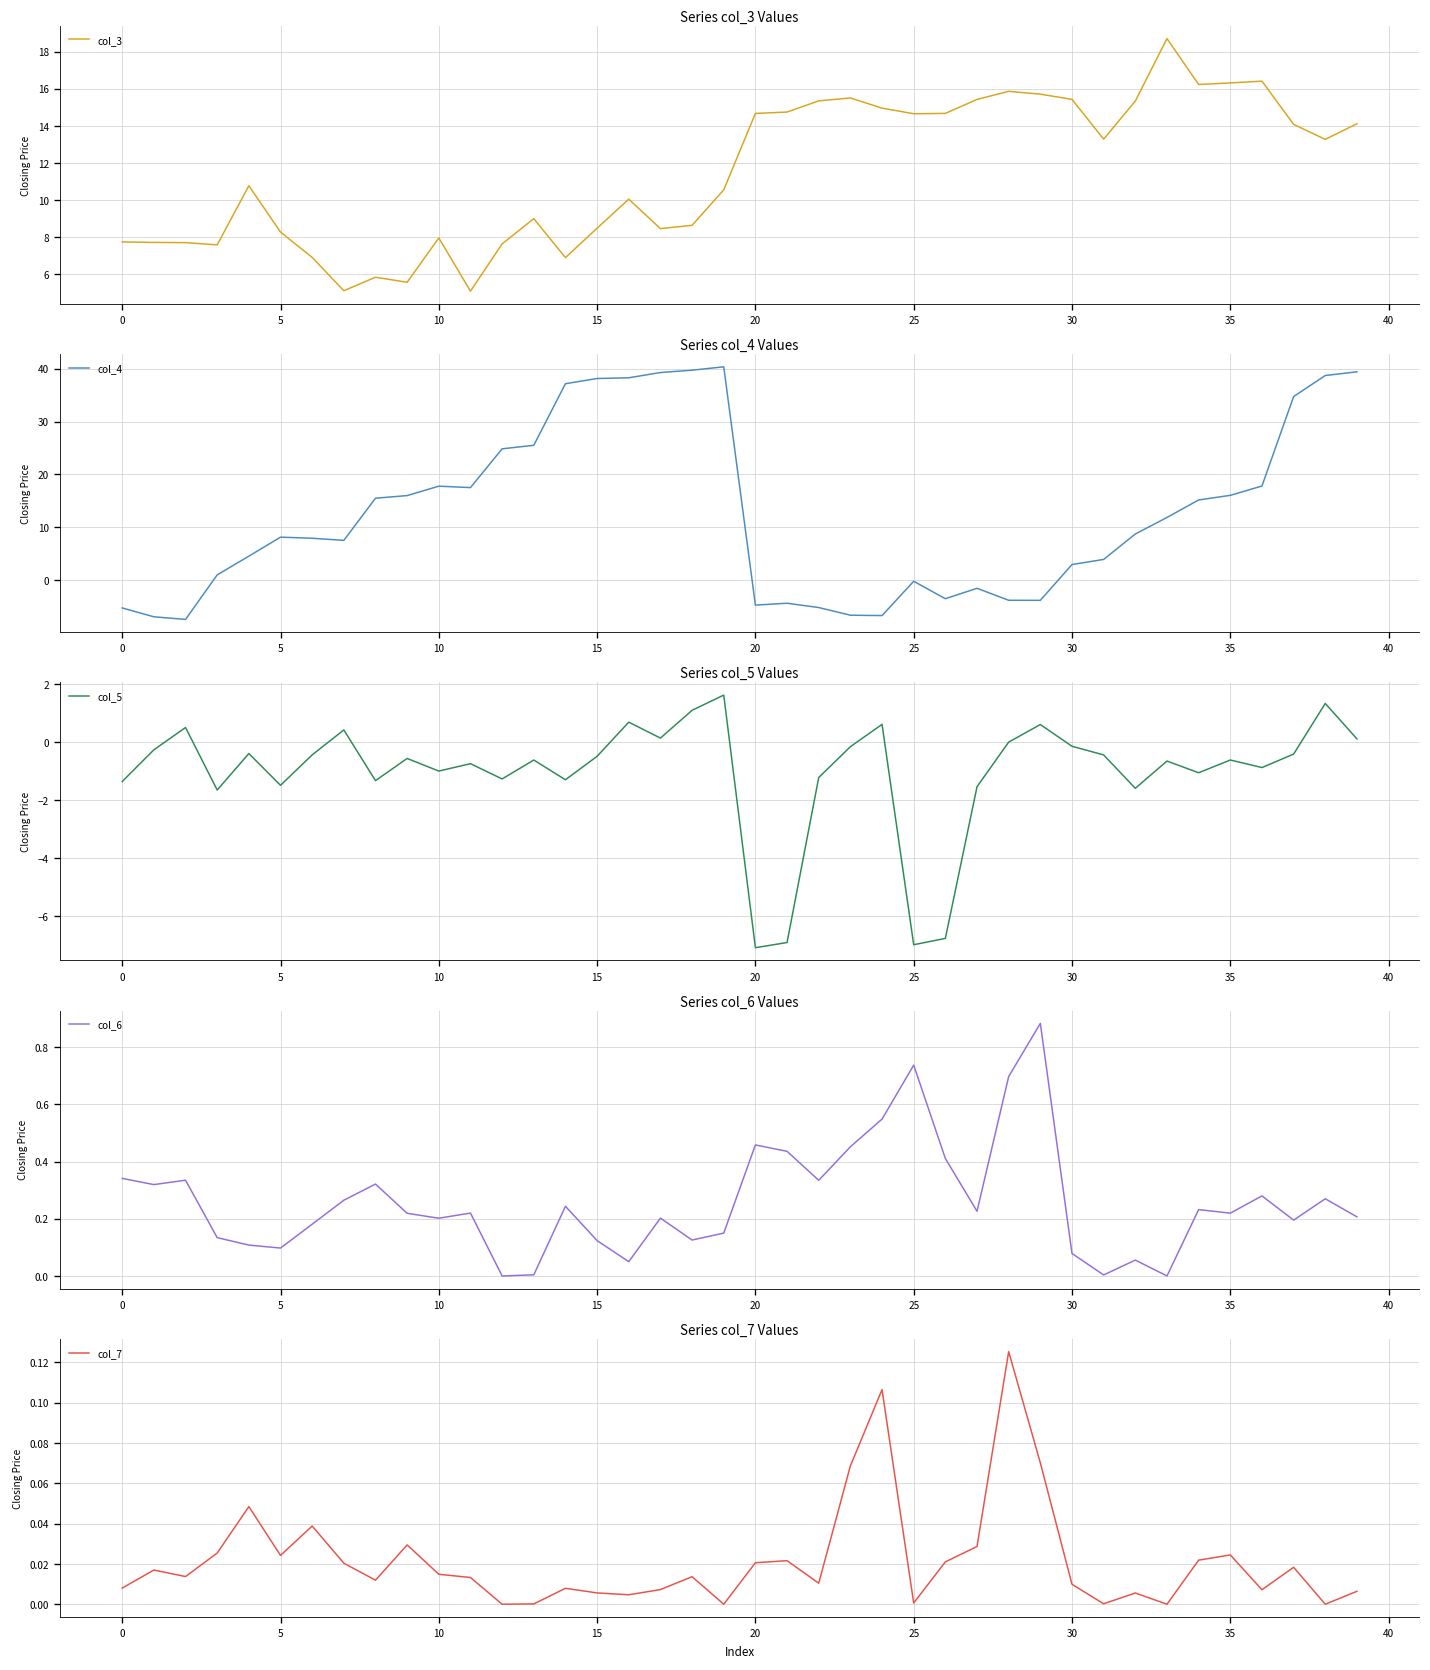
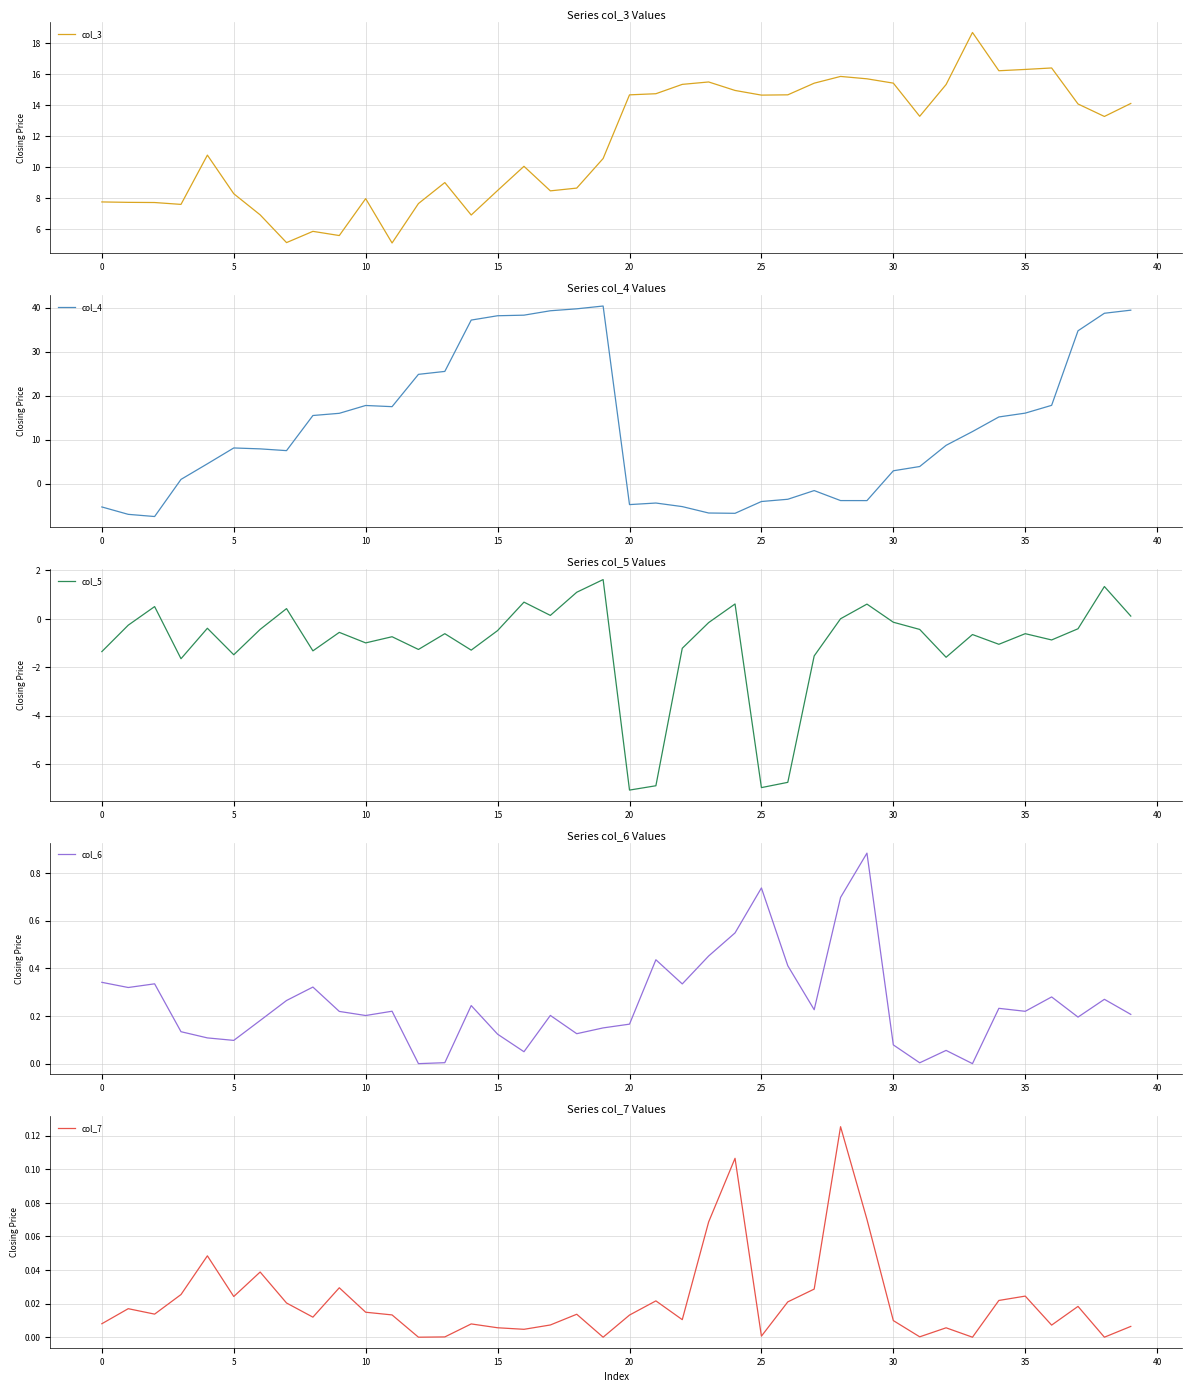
Series col_4 Values, 25: 0 -> -4
Series col_6 Values, 20: 0.46 -> 0.17
Series col_7 Values, 20: 0.021 -> 0.013
